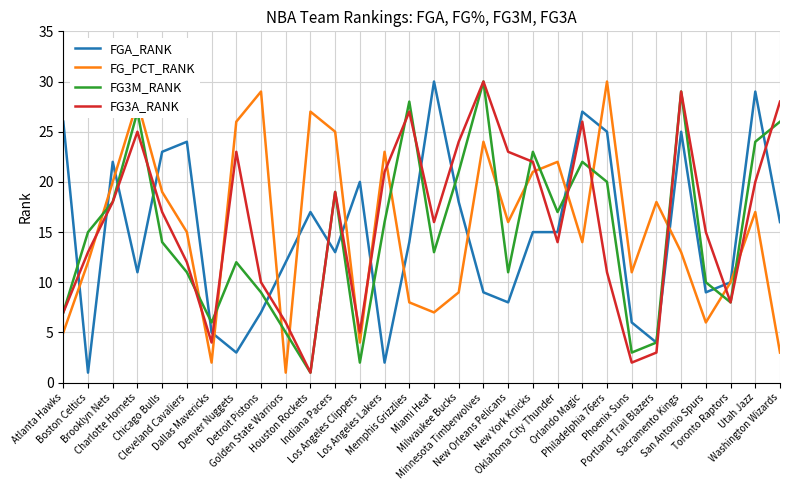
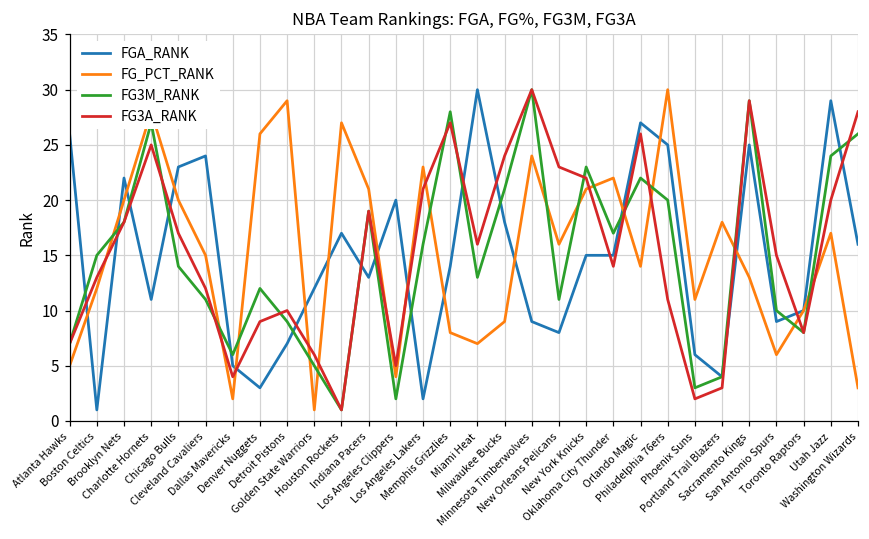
FG_PCT_RANK, Chicago Bulls: 19 -> 20
FG3A_RANK, Denver Nuggets: 23 -> 9
FG_PCT_RANK, Indiana Pacers: 25 -> 21
